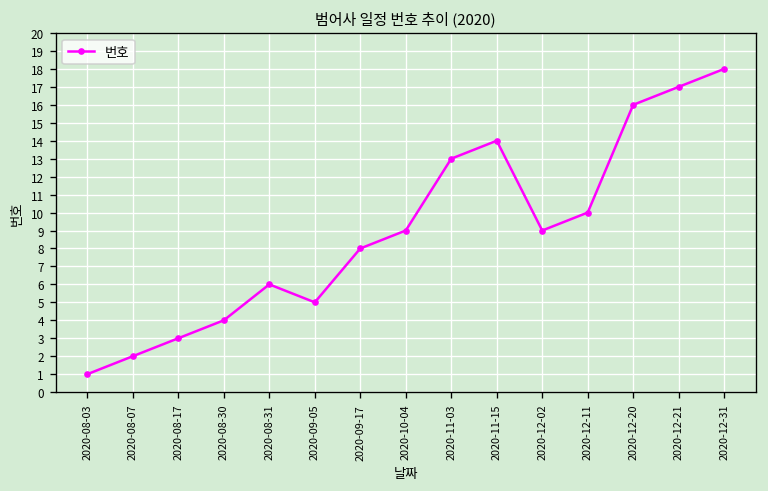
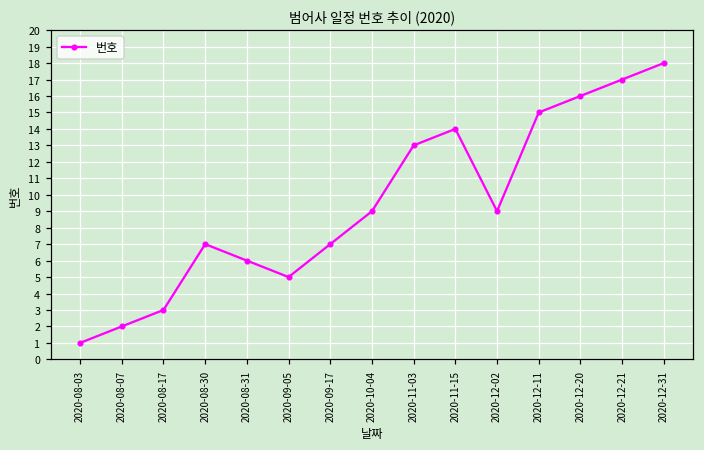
2020-08-30: 4 -> 7
2020-09-17: 8 -> 7
2020-12-11: 10 -> 15
